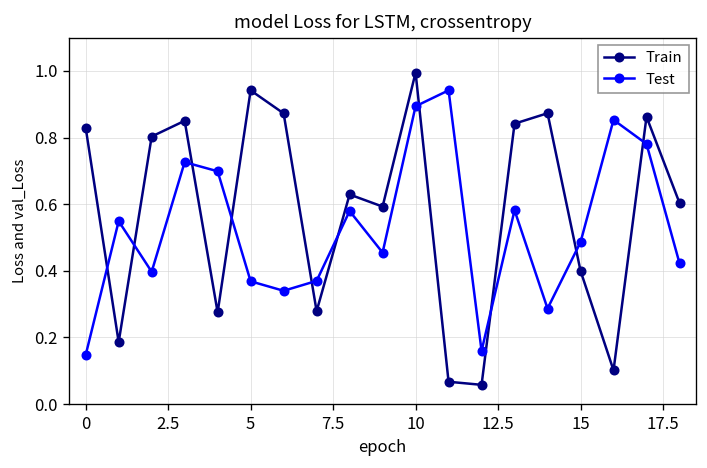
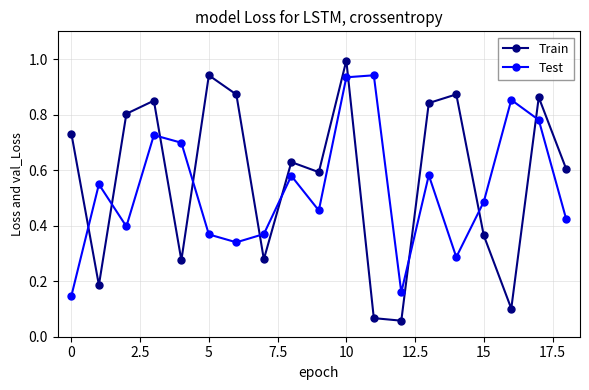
Train, 0: 0.83 -> 0.73
Test, 10: 0.89 -> 0.93
Train, 15: 0.40 -> 0.36
